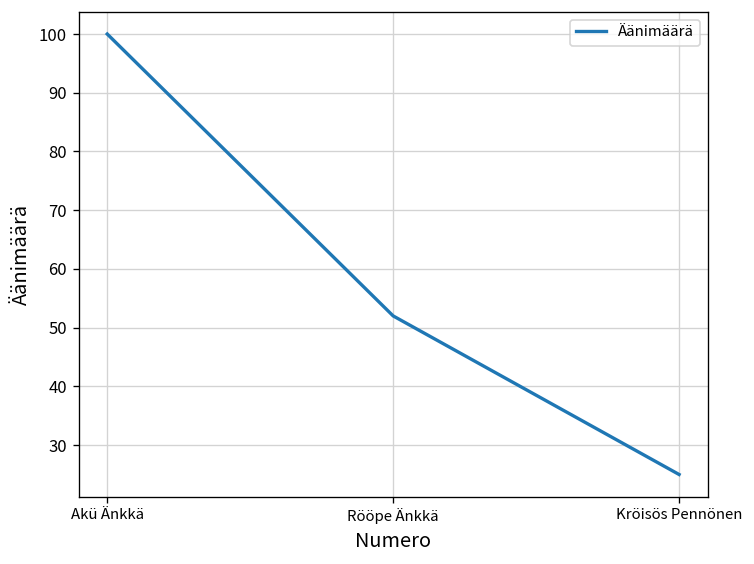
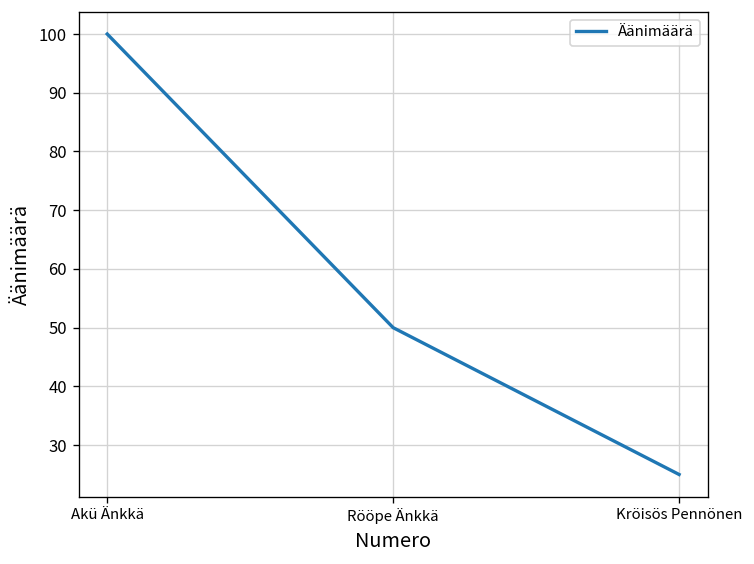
Rööpe Änkkä: 52 -> 50
